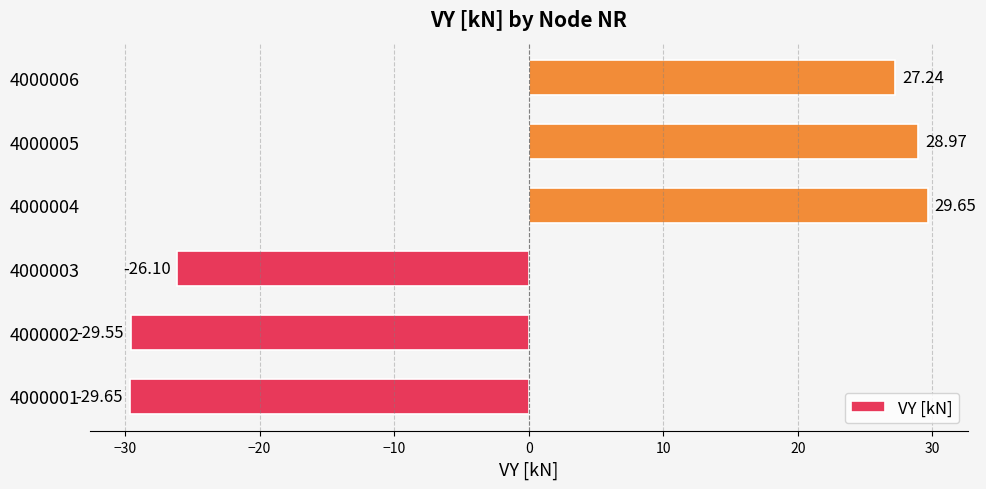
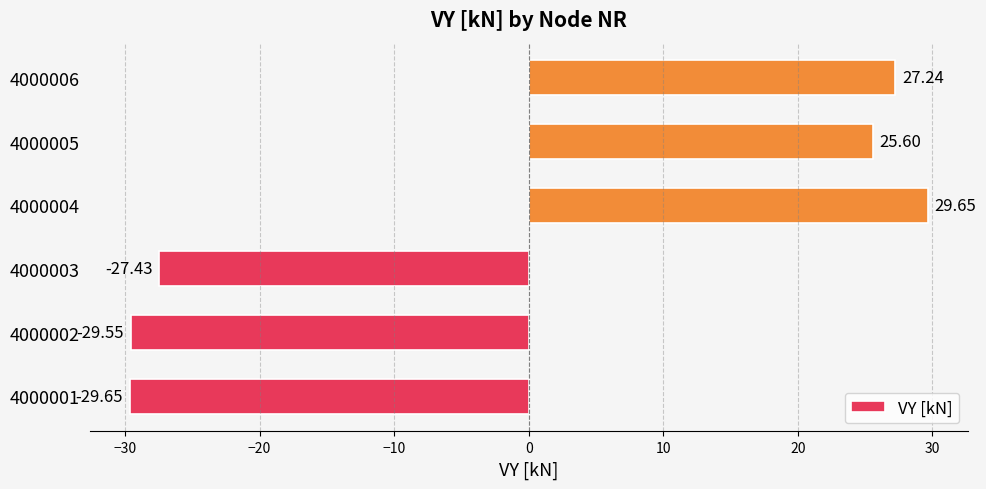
4000005: 28.97 -> 25.60
4000003: -26.10 -> -27.43
